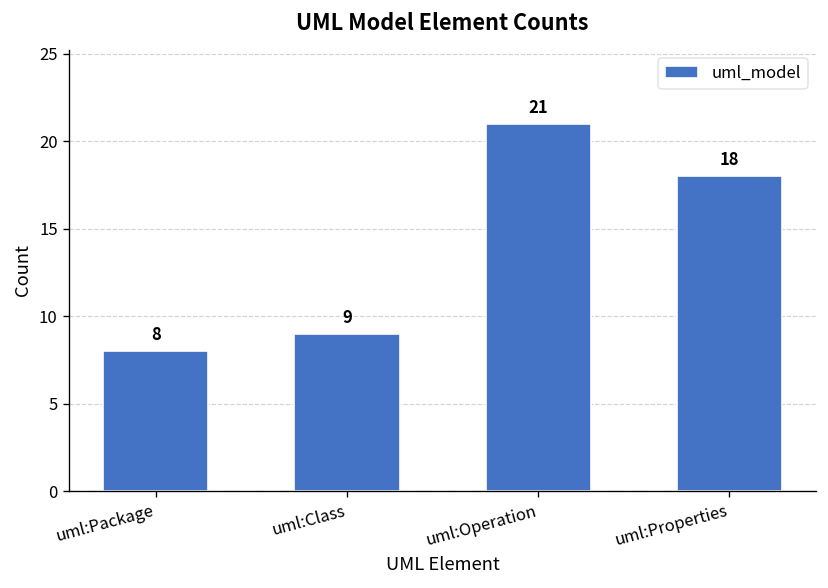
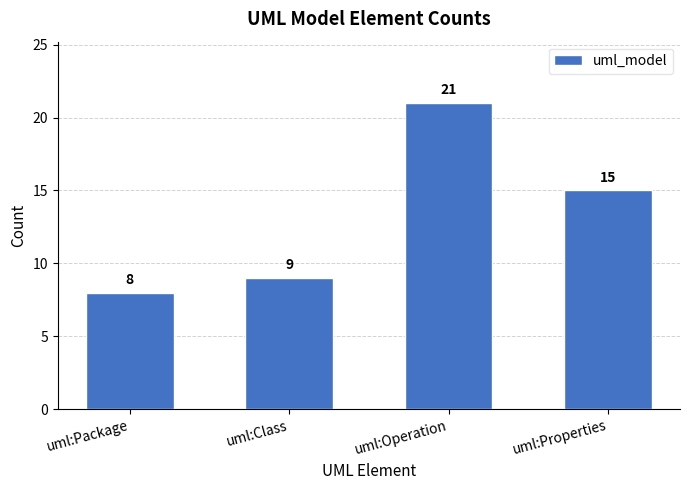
uml:Properties: 18 -> 15
